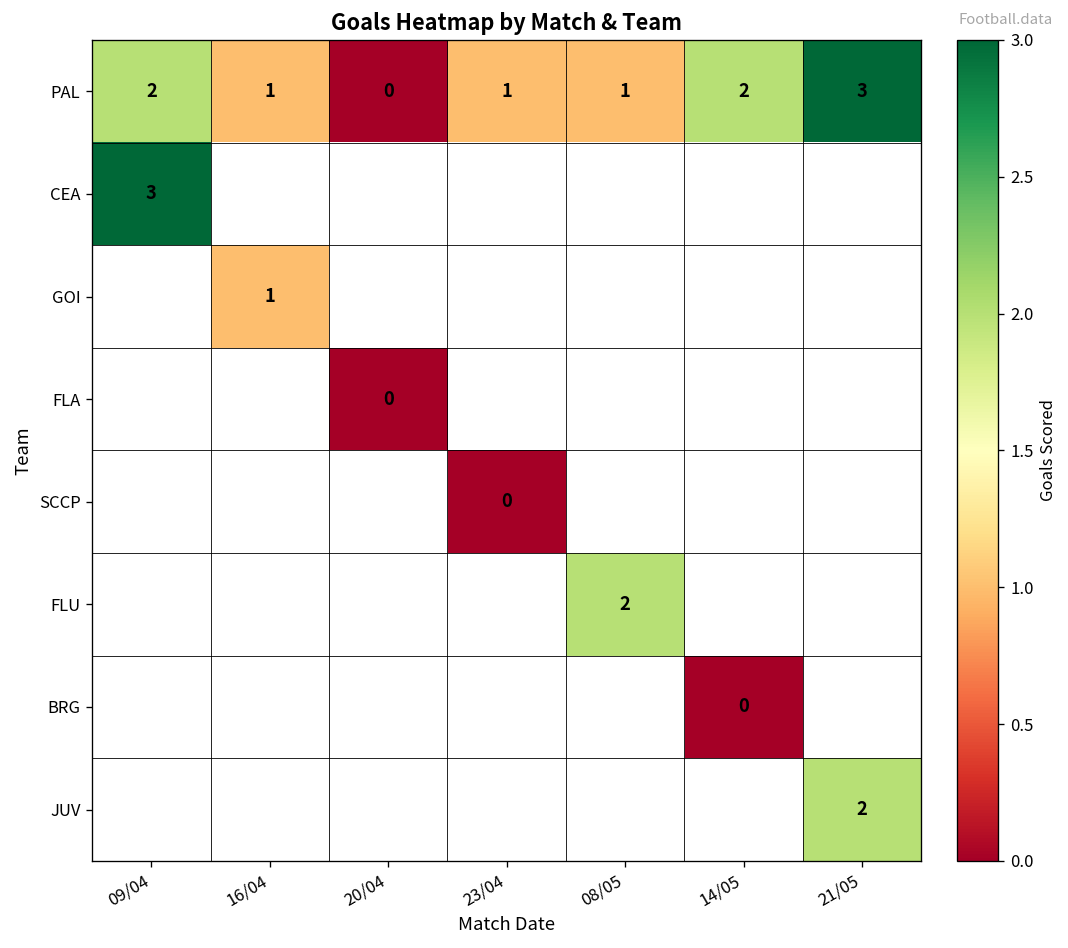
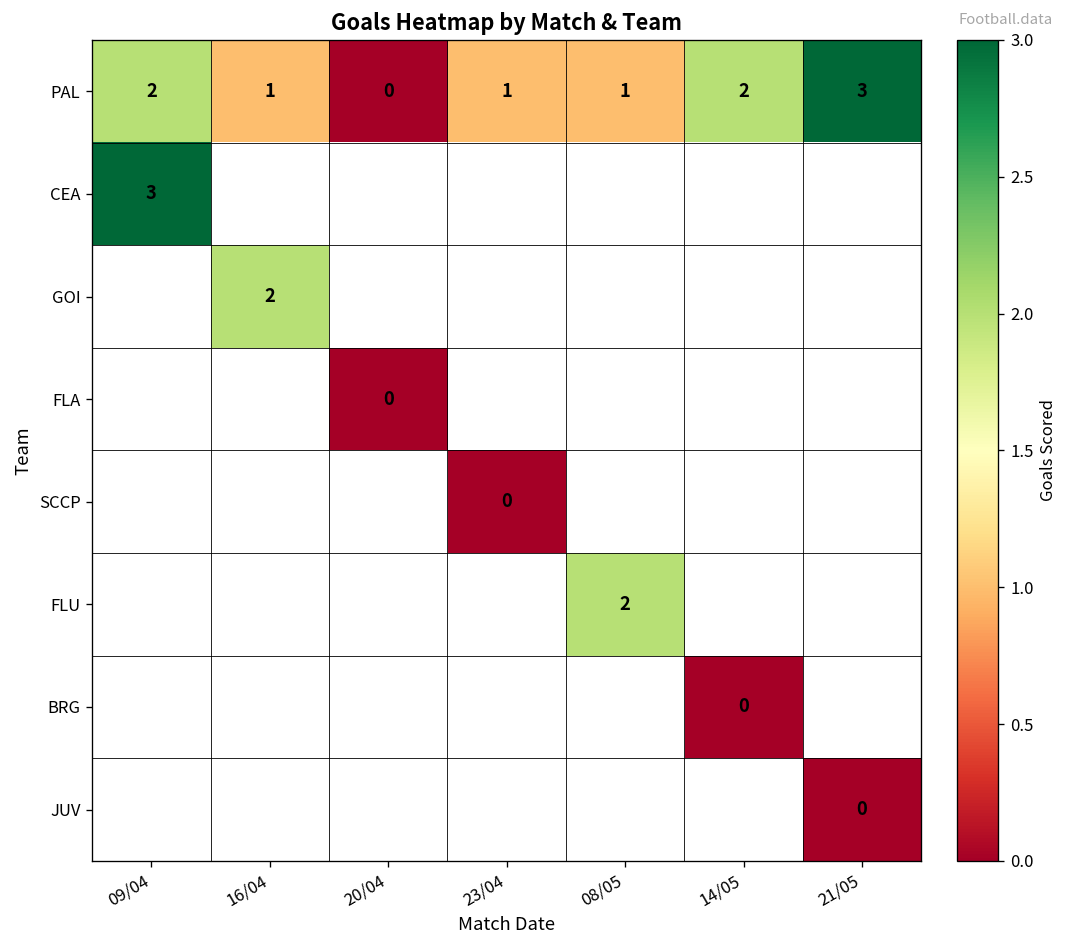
GOI, 16/04: 1 -> 2
JUV, 21/05: 2 -> 0
